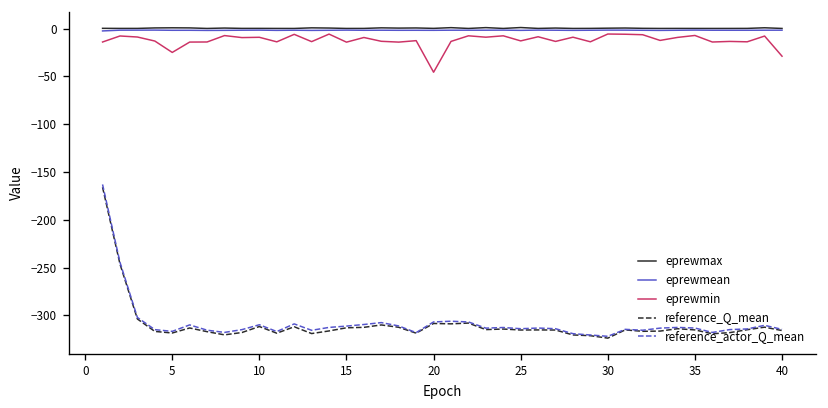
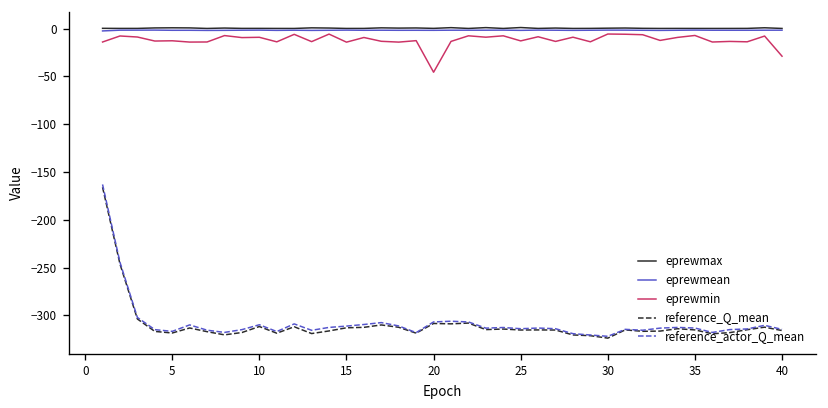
eprewmin, 5: -20 -> -10
